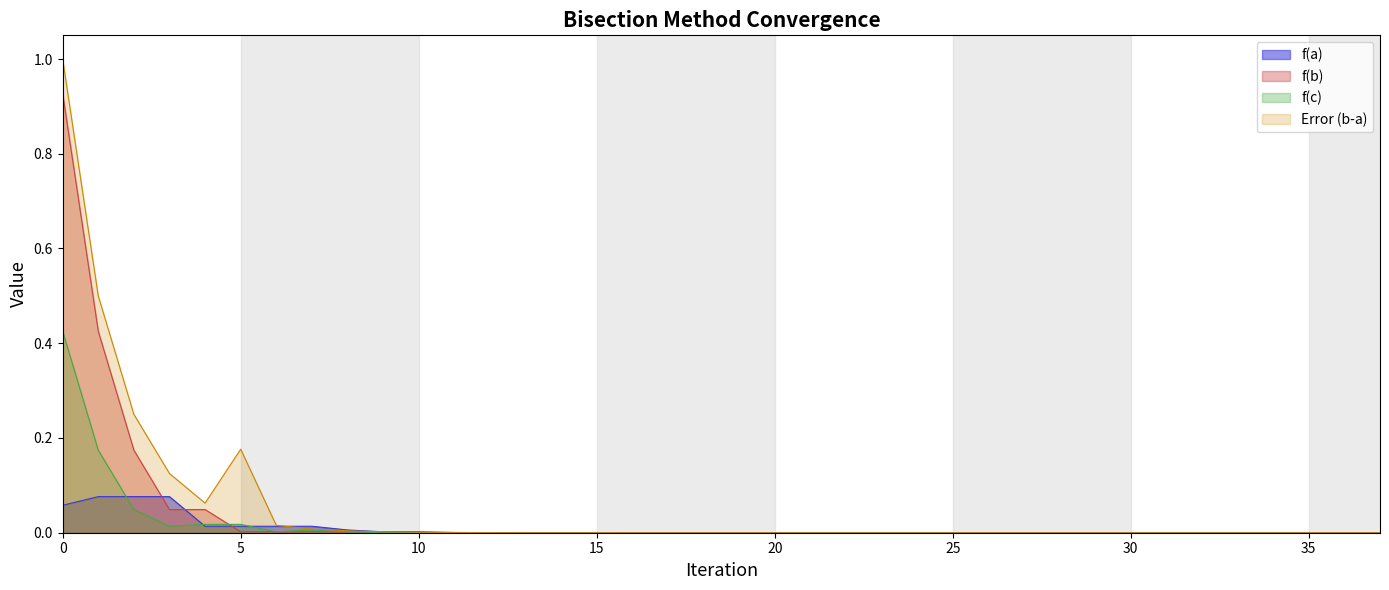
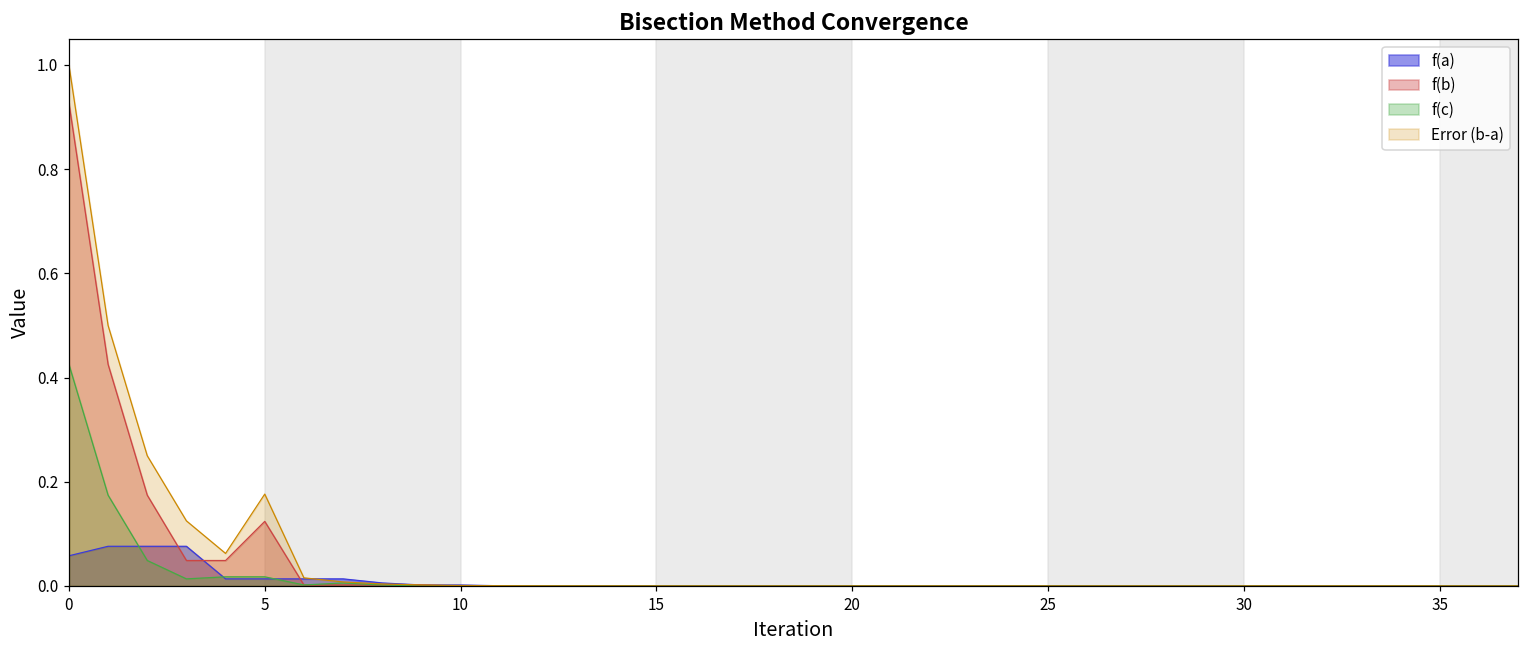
f(b), 5: 0.00 -> 0.12
